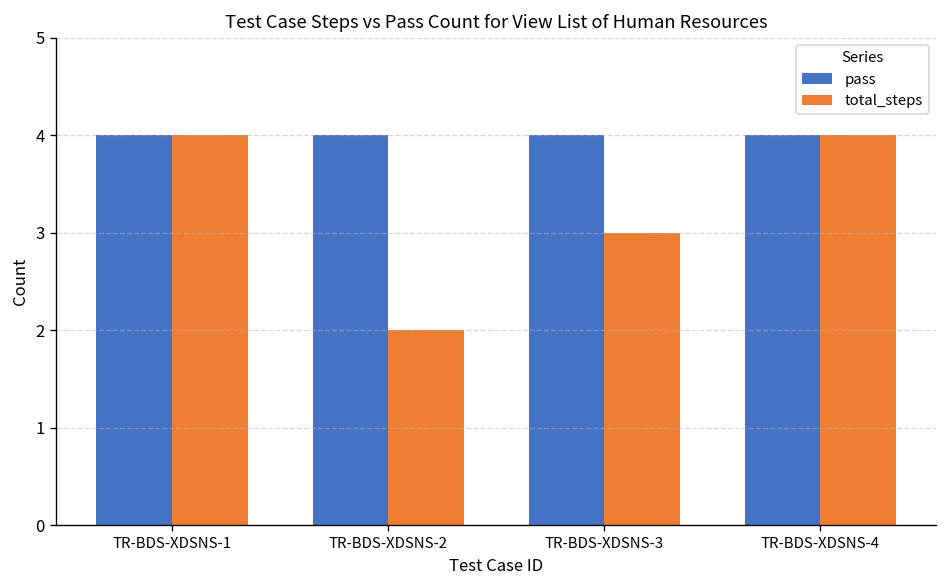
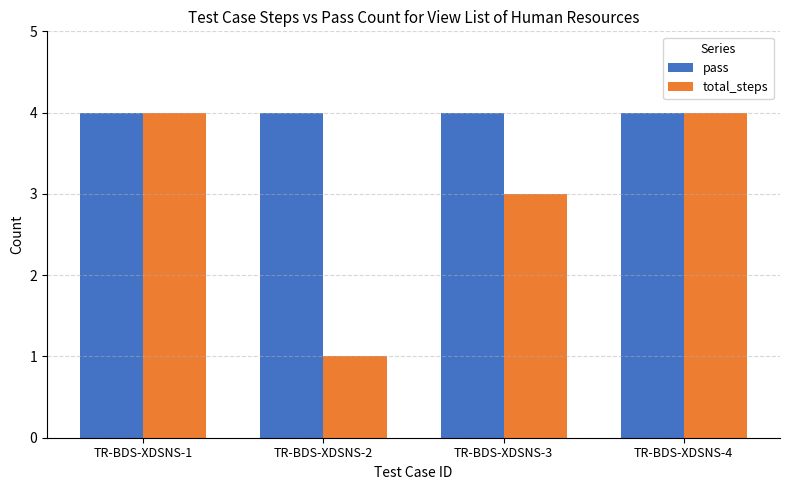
total_steps, TR-BDS-XDSNS-2: 2 -> 1
